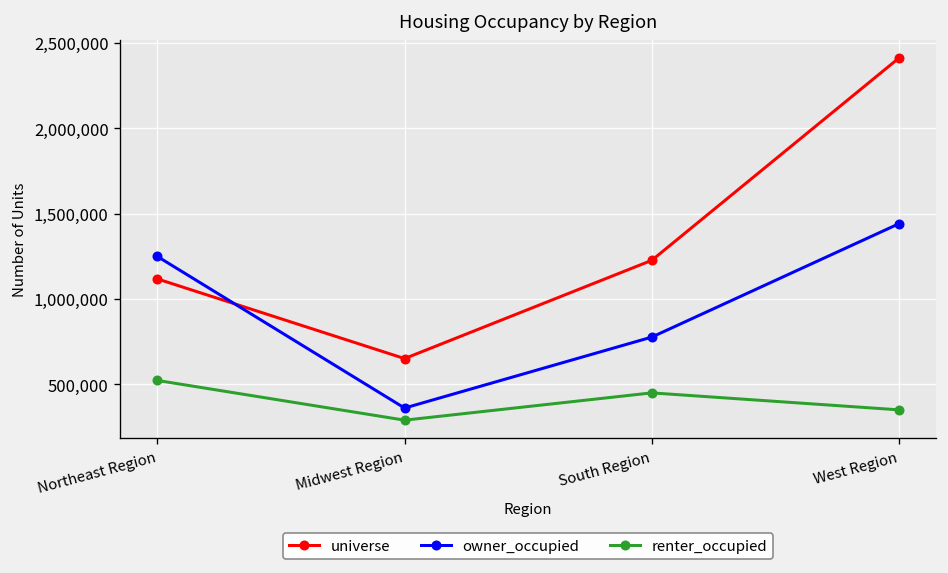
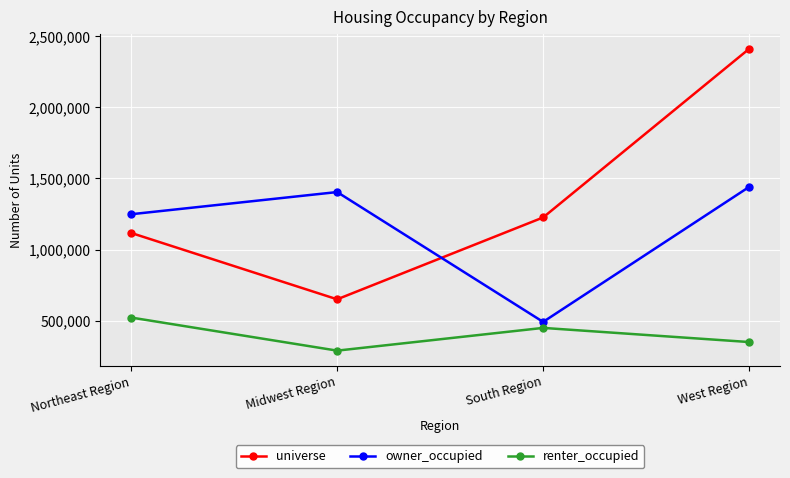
owner_occupied, Midwest Region: 360,000 -> 1,400,000
owner_occupied, South Region: 780,000 -> 490,000
